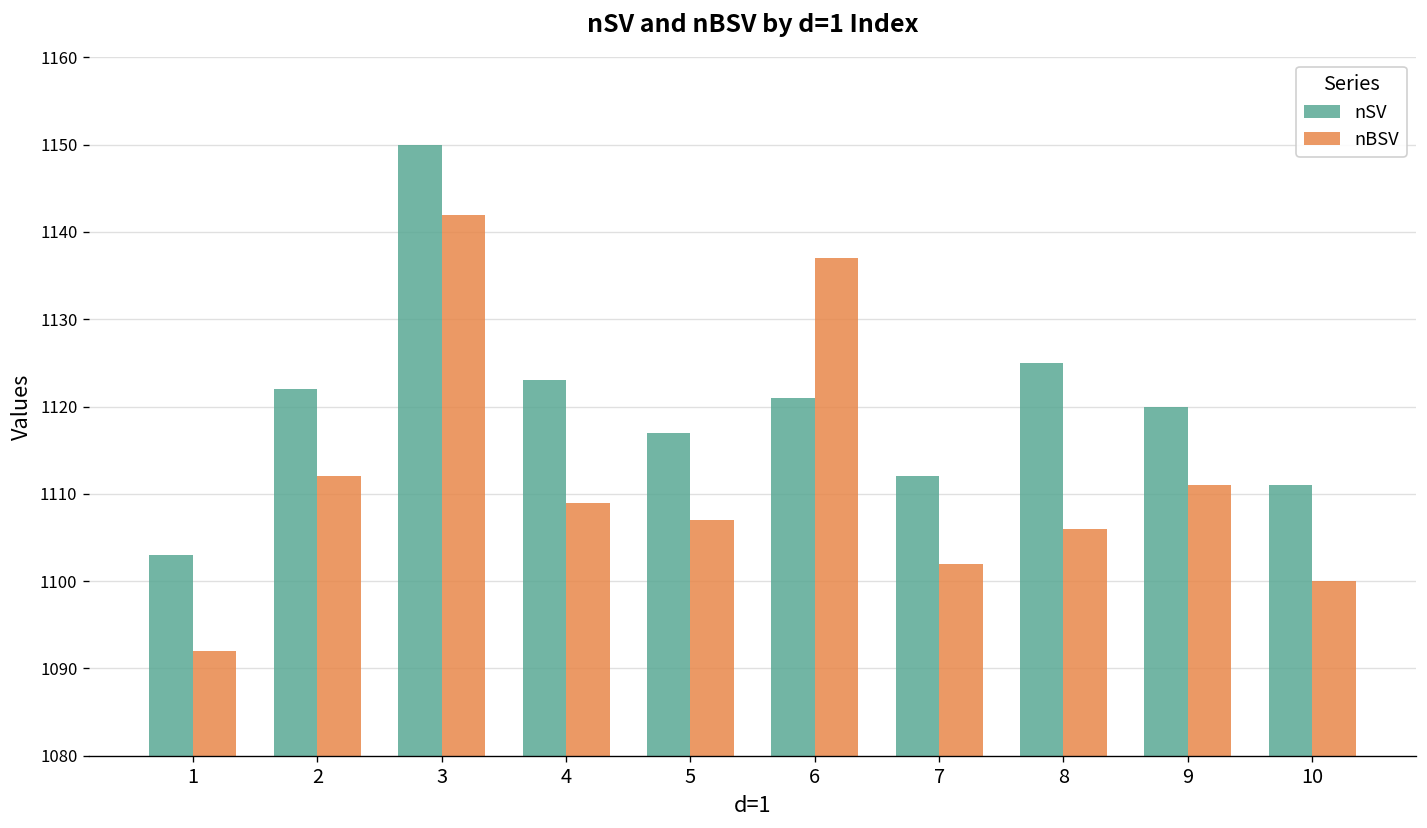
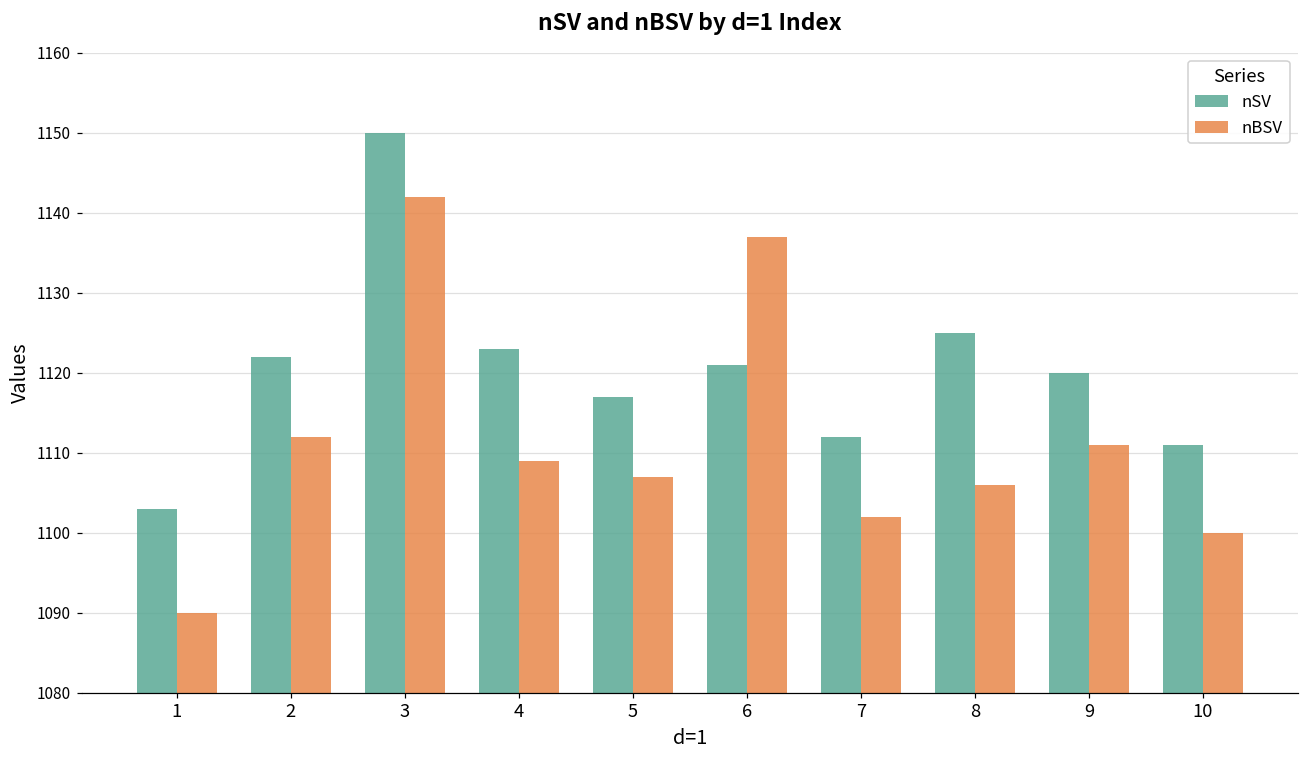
nBSV, 1: 1092 -> 1090
